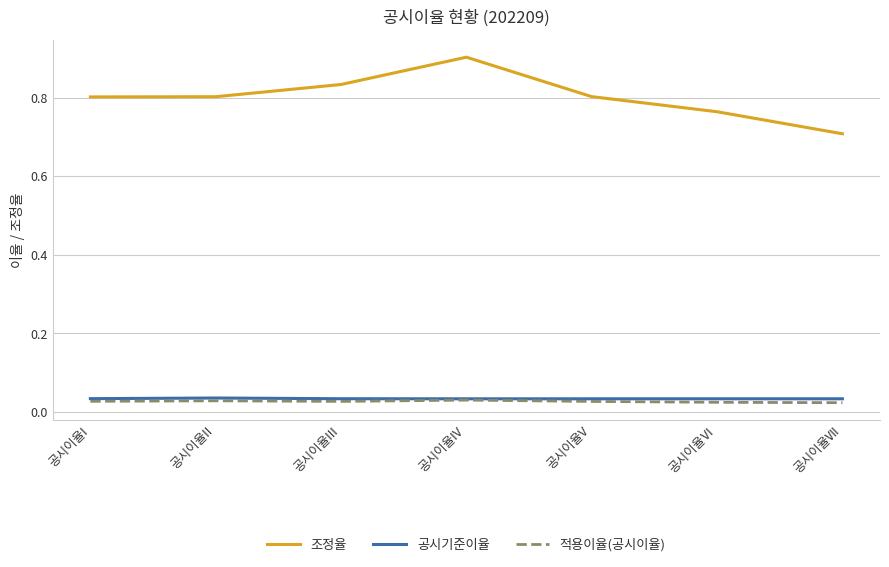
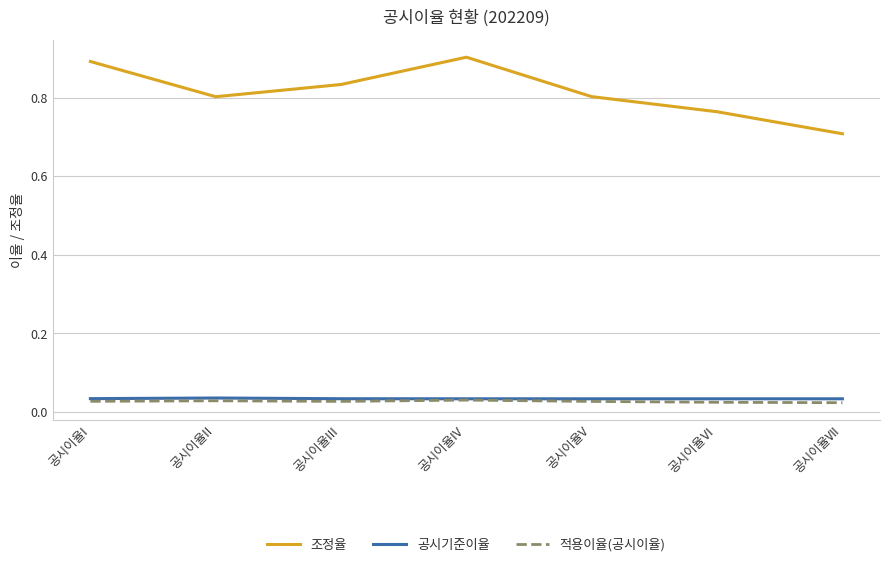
조정율, 공시이율I: 0.80 -> 0.89
